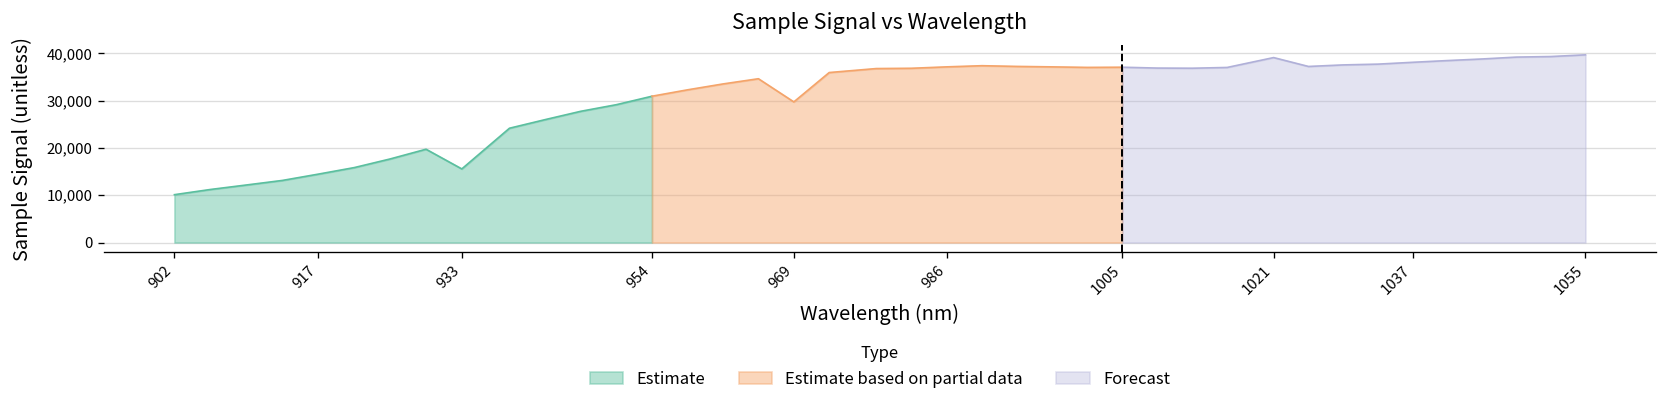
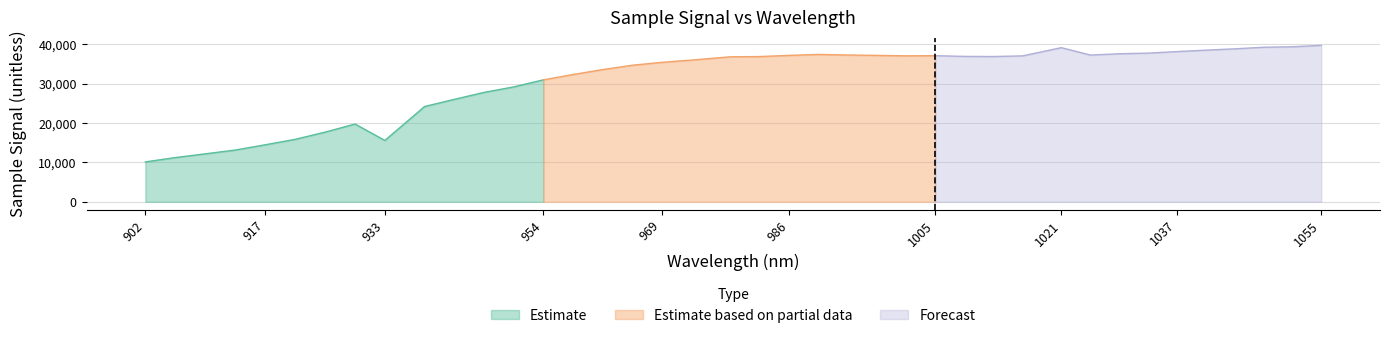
Estimate based on partial data, 969: 30,000 -> 35,000
